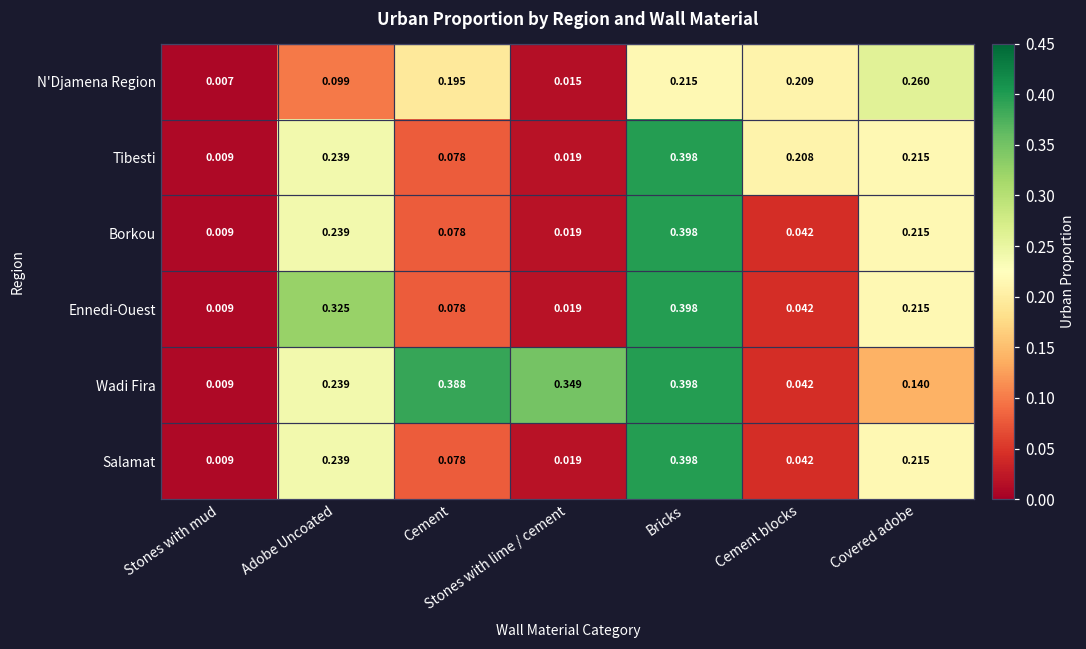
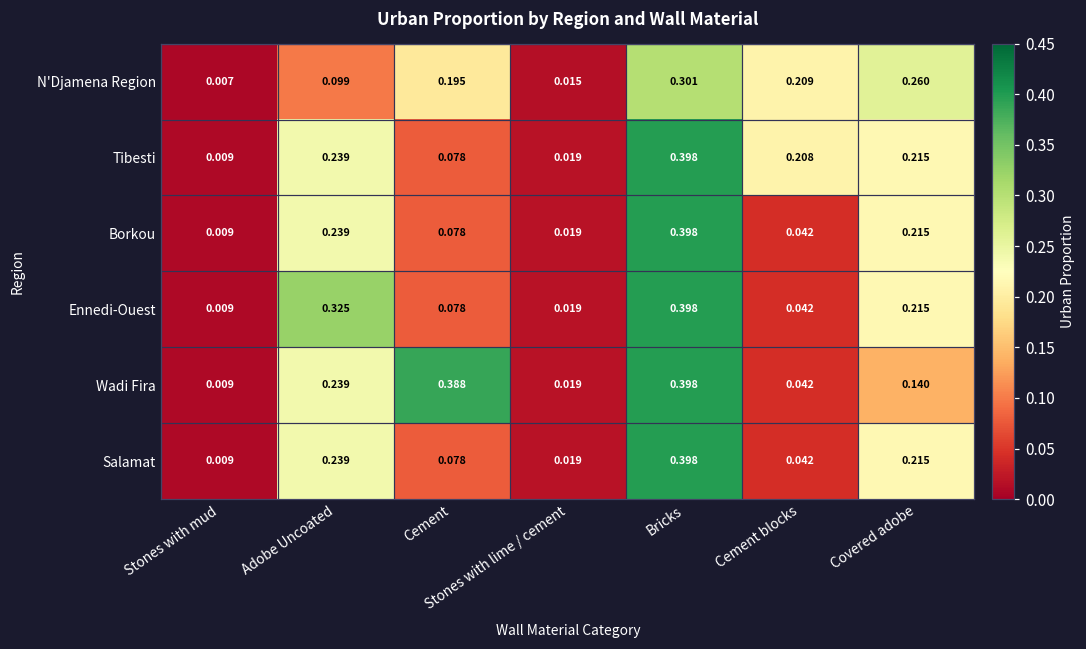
N'Djamena Region, Bricks: 0.215 -> 0.301
Wadi Fira, Stones with lime / cement: 0.349 -> 0.019
